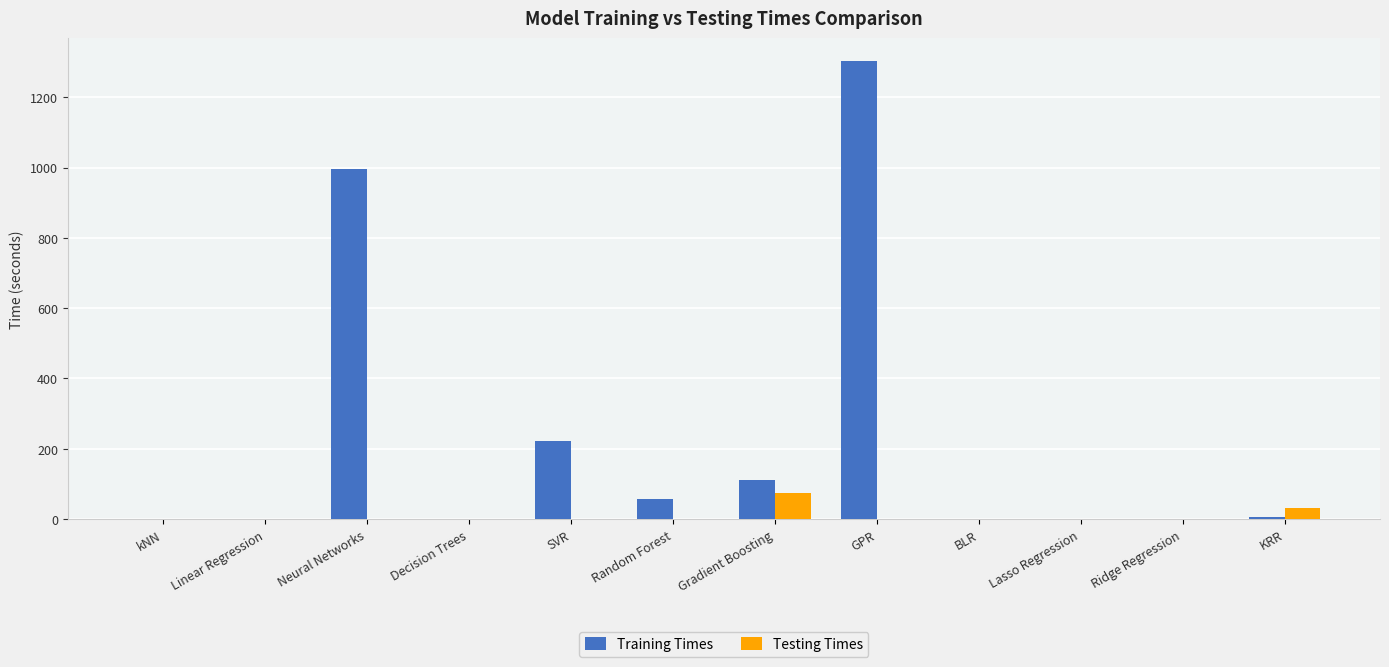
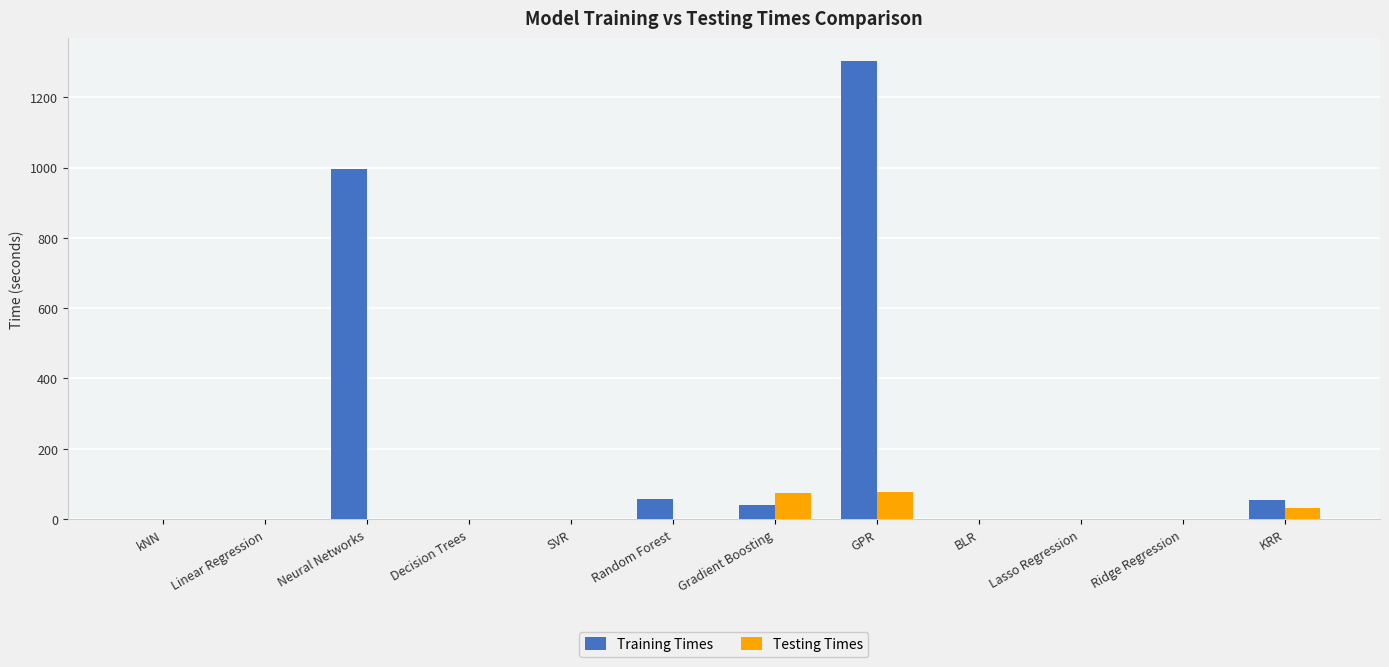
Training Times, SVR: 220 -> 0
Training Times, Gradient Boosting: 110 -> 40
Testing Times, GPR: 0 -> 80
Training Times, KRR: 10 -> 50
